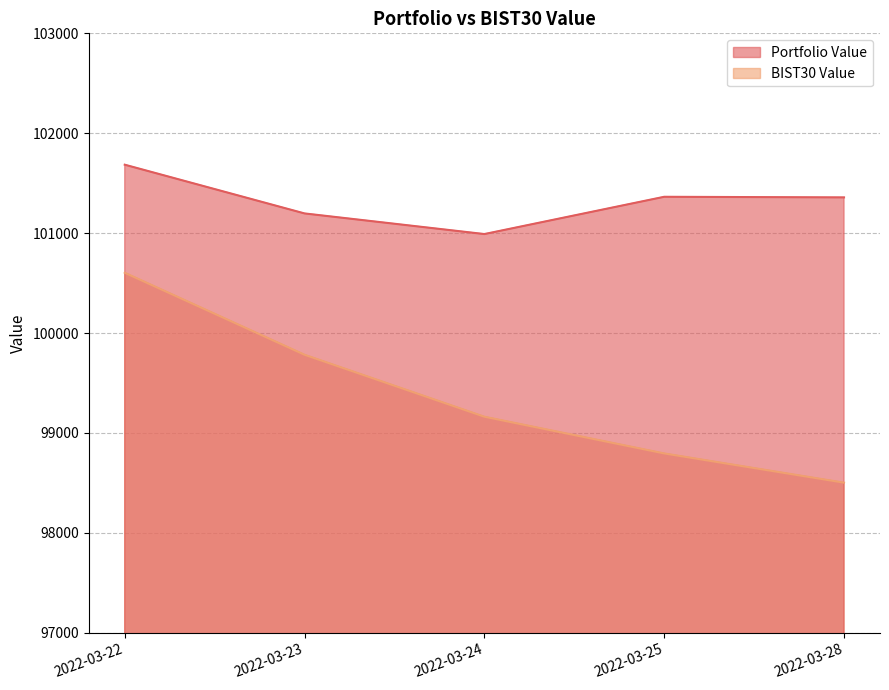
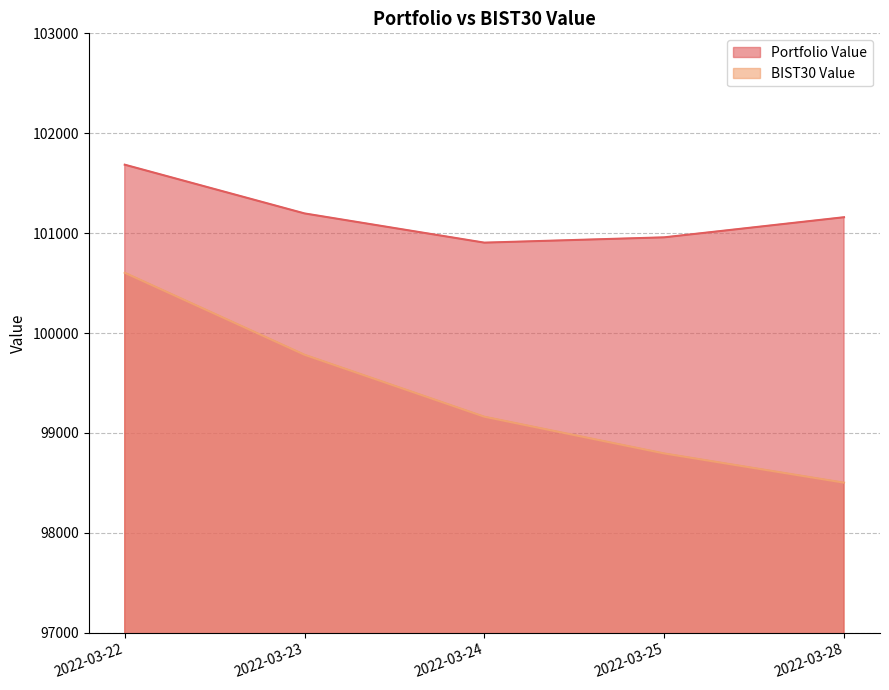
Portfolio Value, 2022-03-24: 101000 -> 100900
Portfolio Value, 2022-03-25: 101400 -> 101000
Portfolio Value, 2022-03-28: 101400 -> 101200
